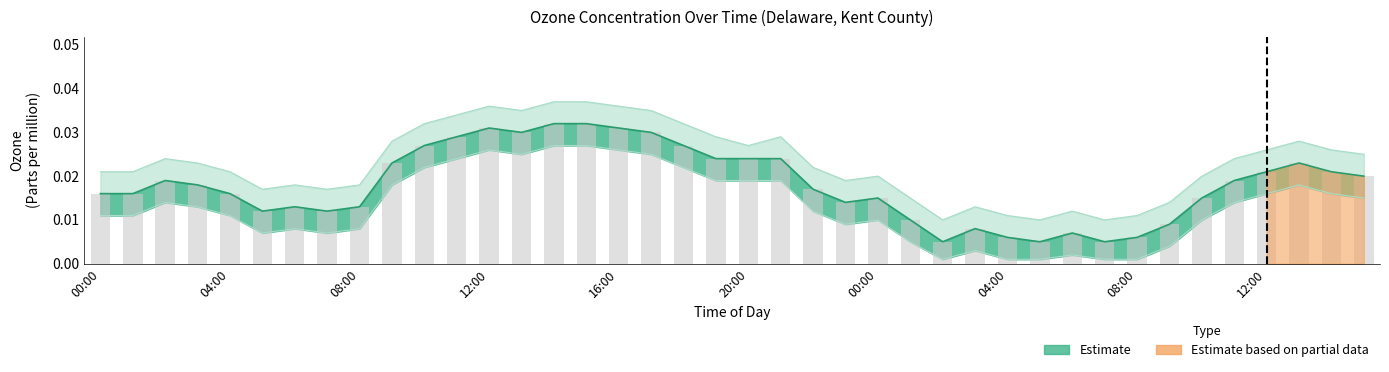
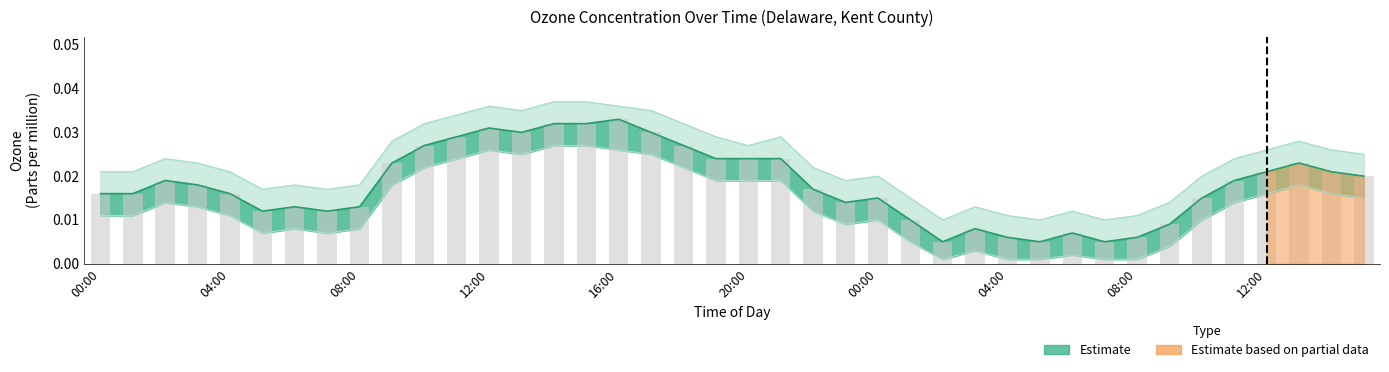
Estimate, 16:00: 0.031 -> 0.033
